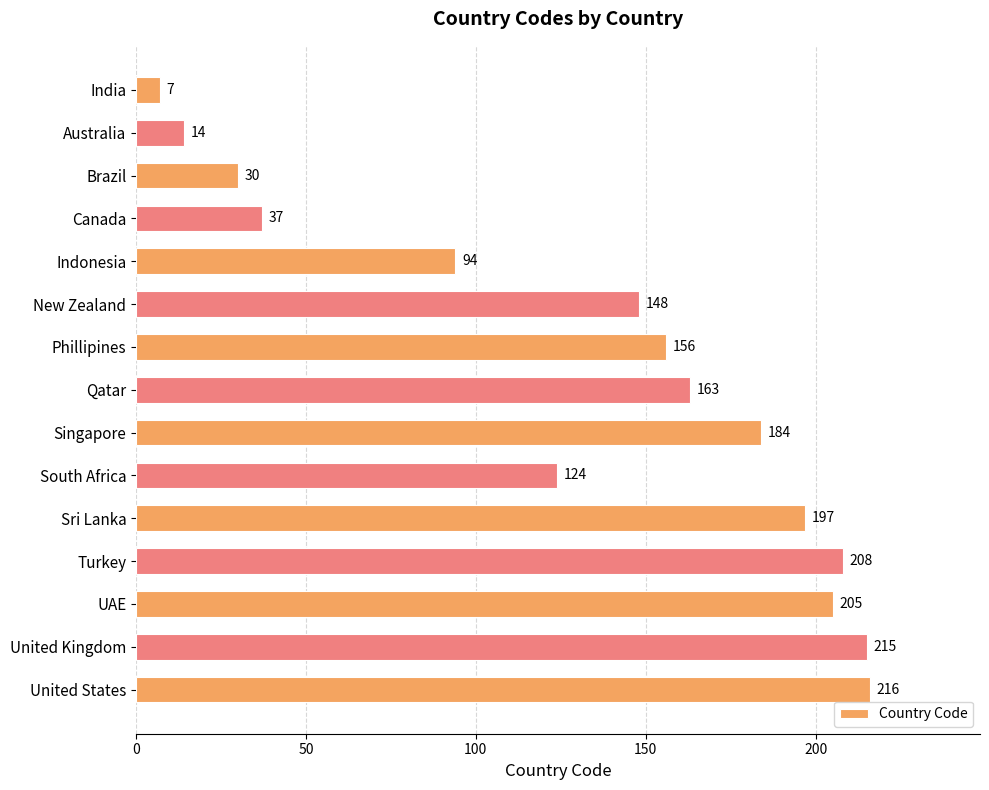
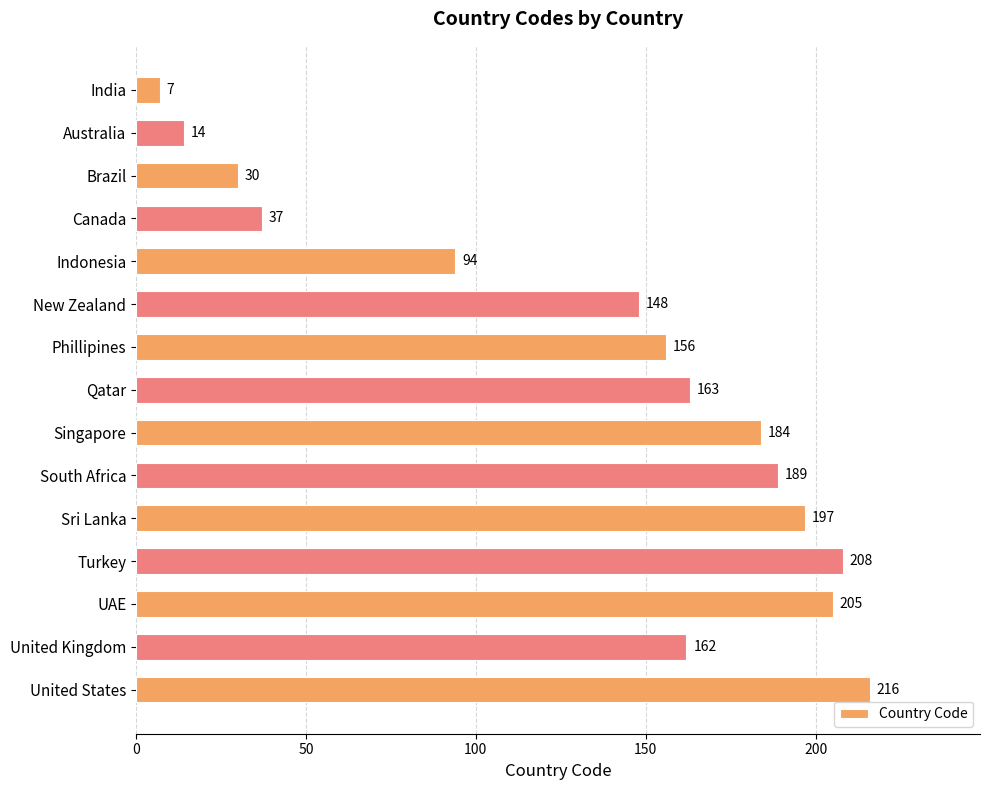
South Africa: 124 -> 189
United Kingdom: 215 -> 162
